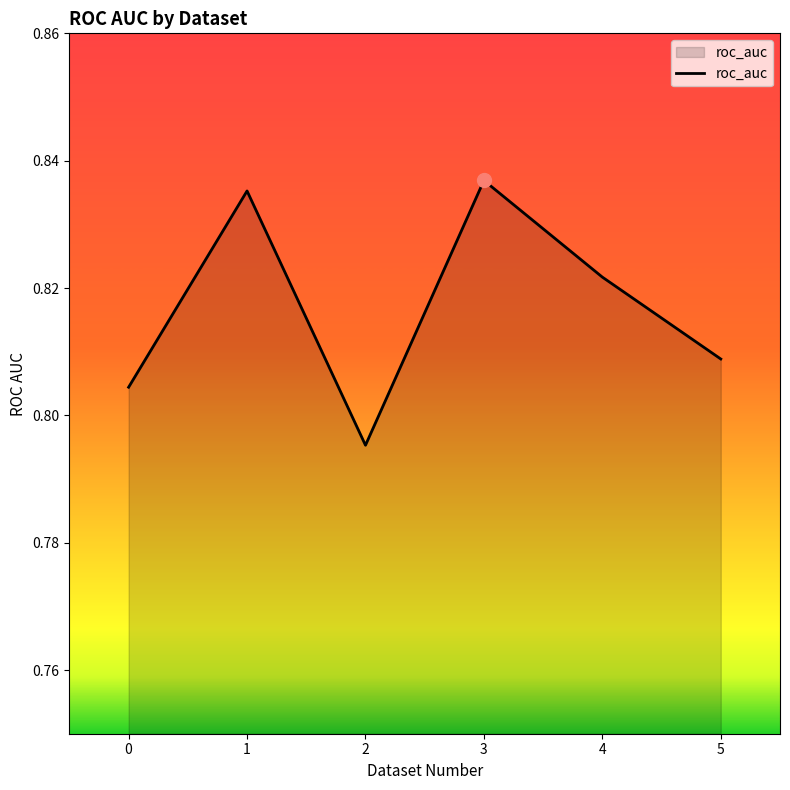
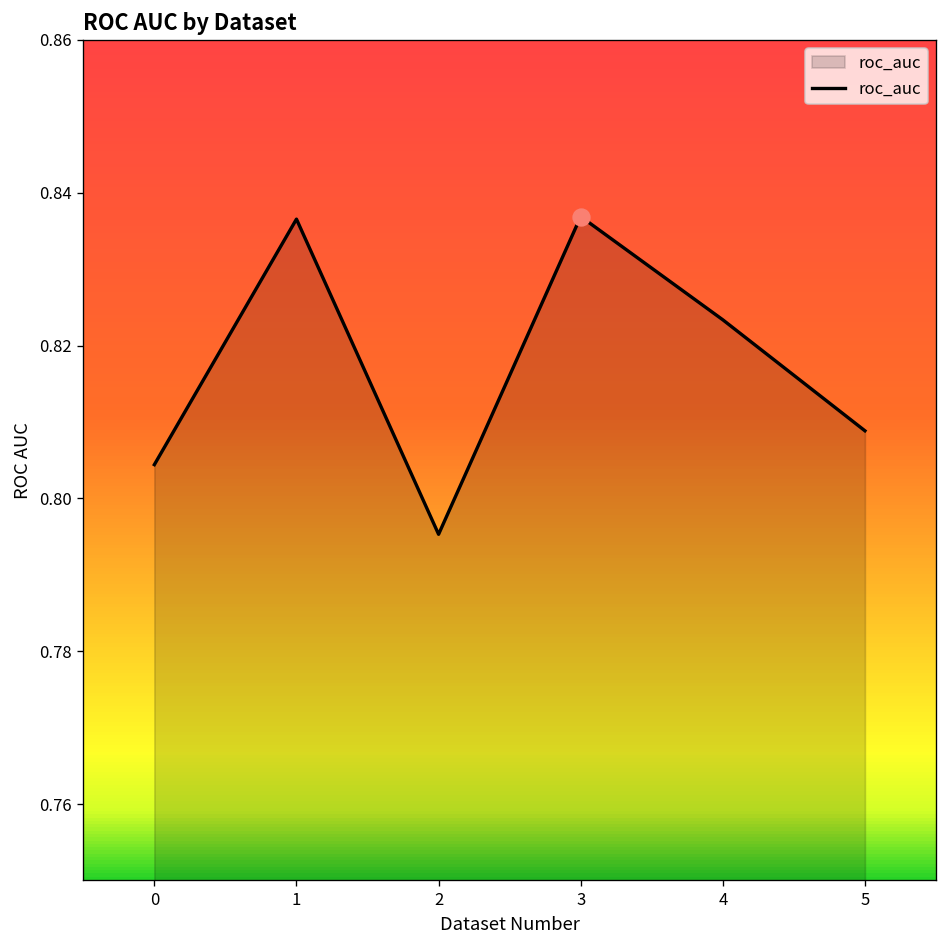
roc_auc, 1: 0.835 -> 0.837
roc_auc, 4: 0.822 -> 0.823
